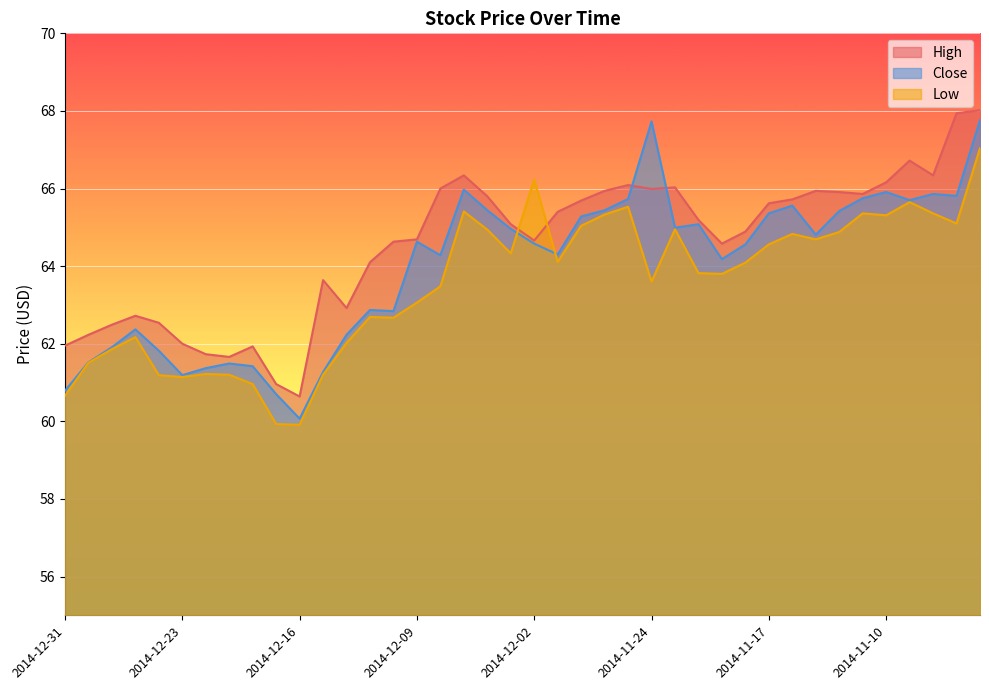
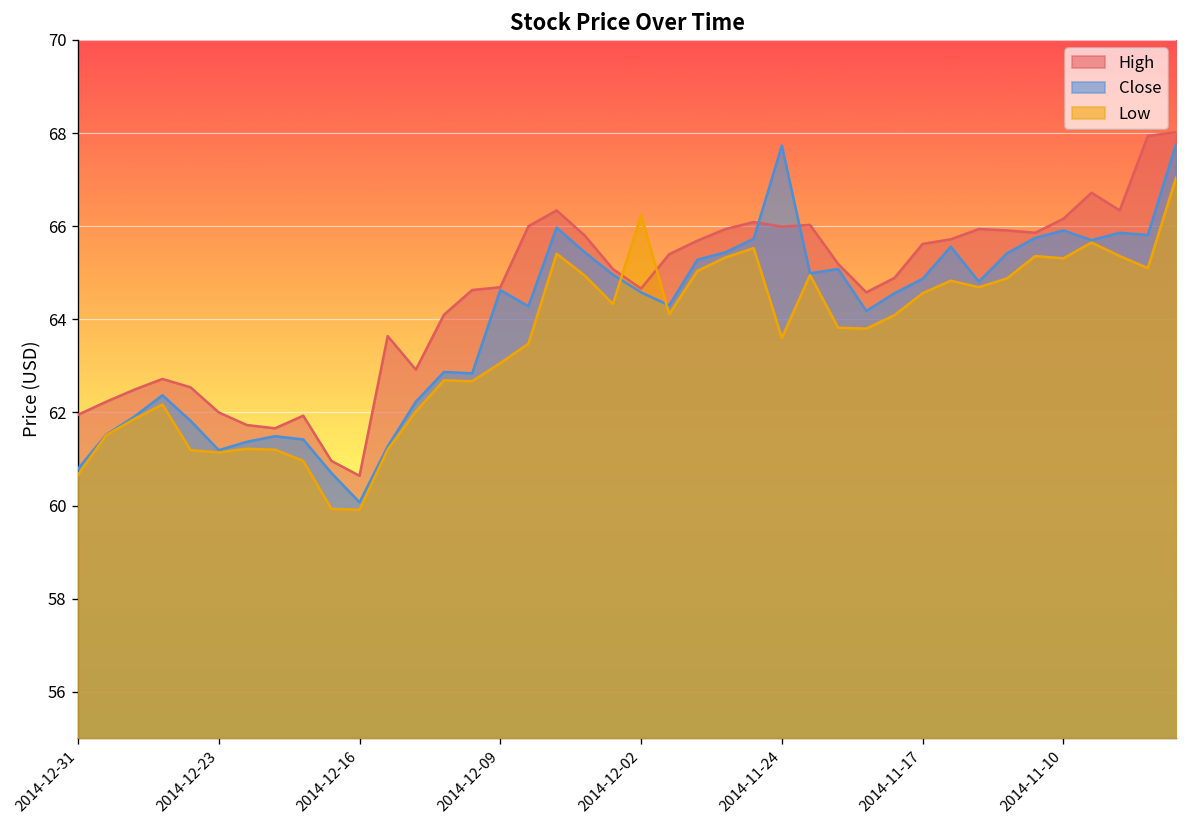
Close, 2014-11-17: 65.4 -> 64.9
